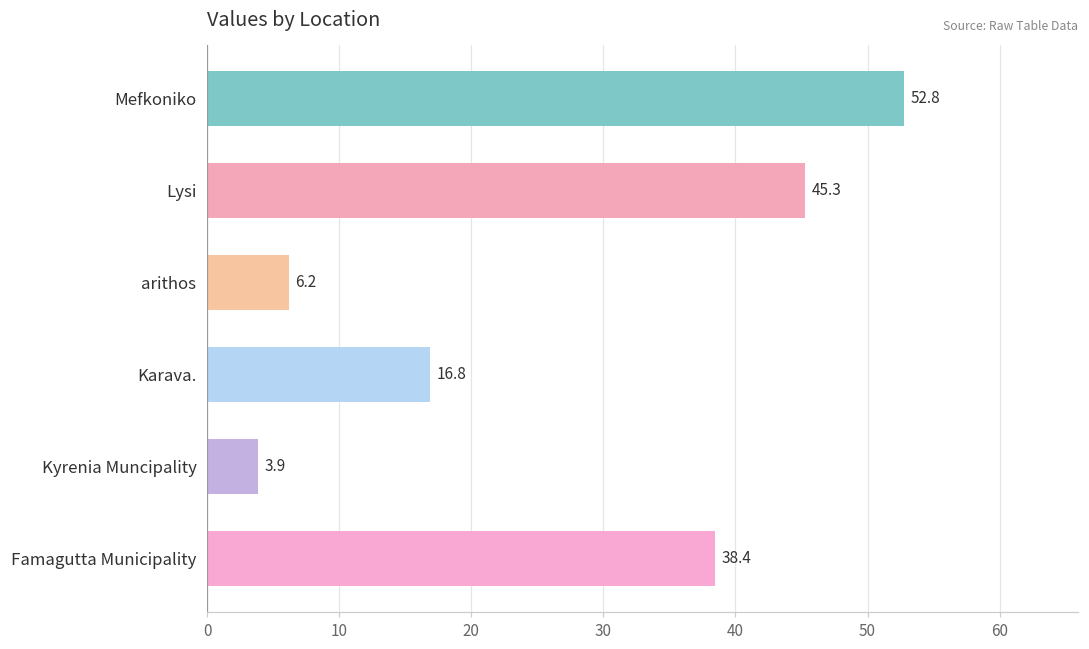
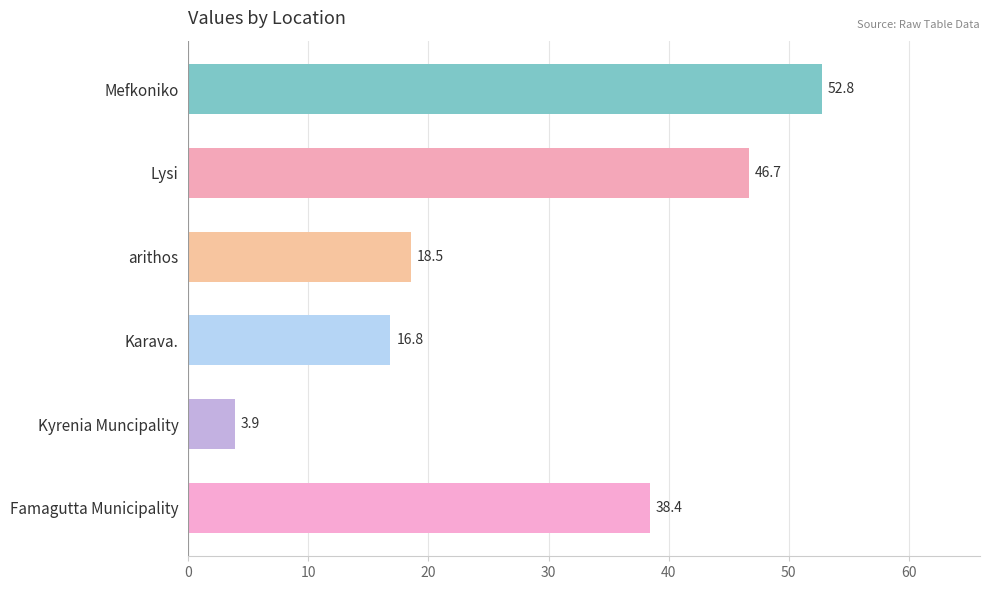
Lysi: 45.3 -> 46.7
arithos: 6.2 -> 18.5
